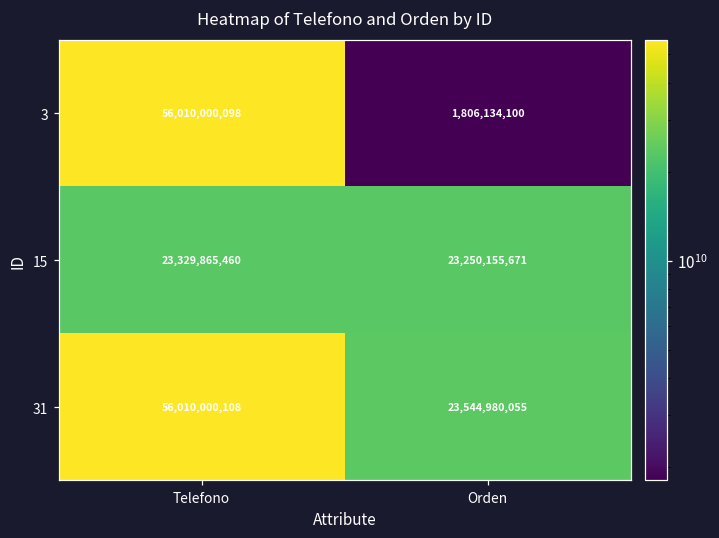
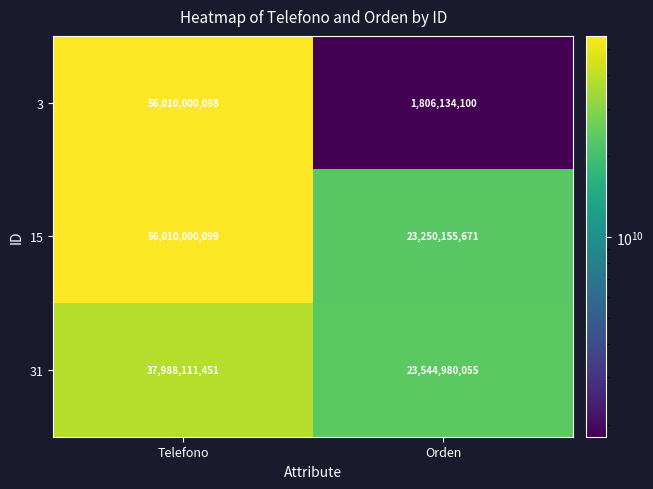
15, Telefono: 23,329,865,460 -> 56,010,000,099
31, Telefono: 56,010,000,108 -> 37,988,111,451
